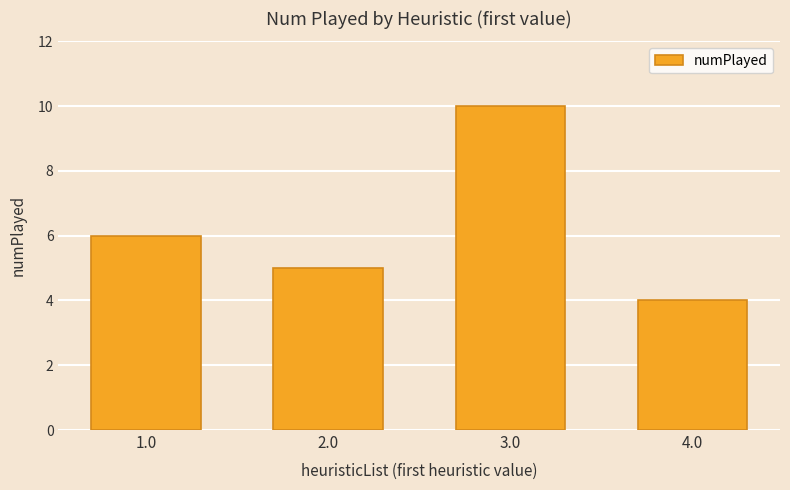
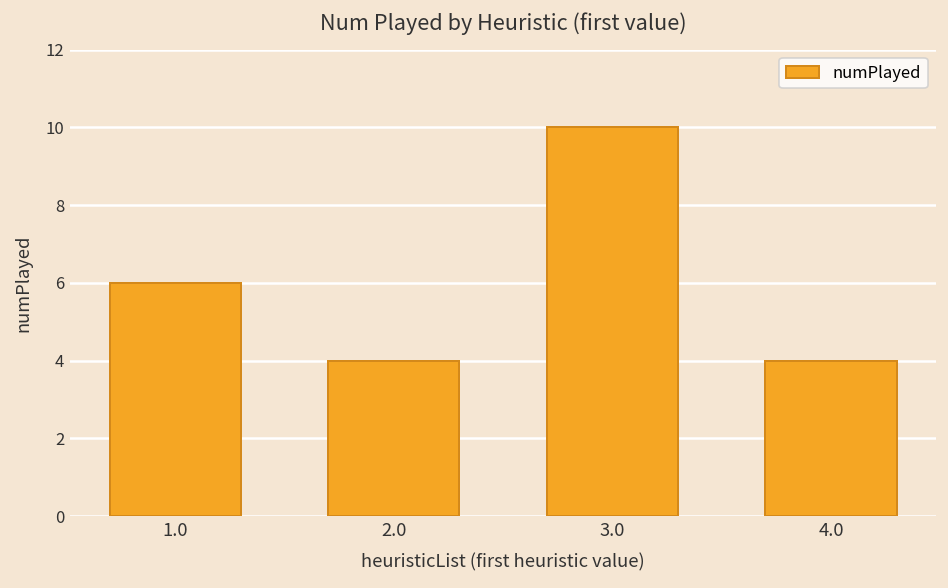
2.0: 5 -> 4
